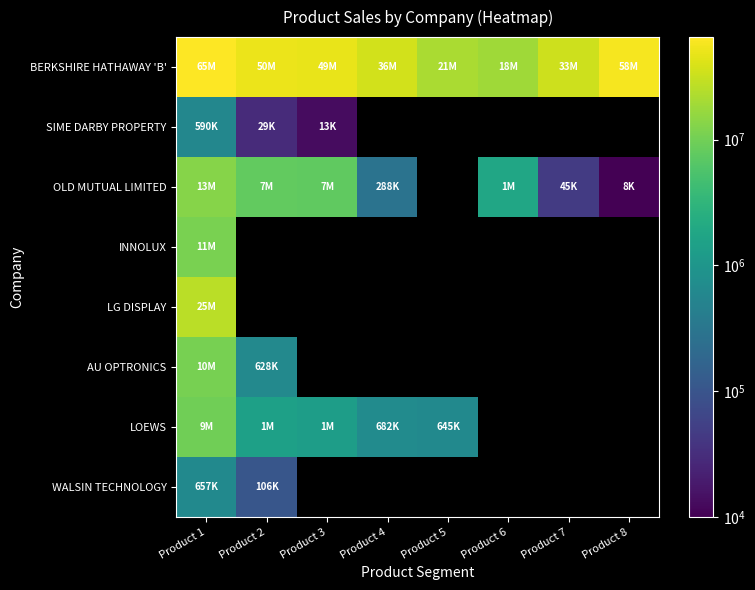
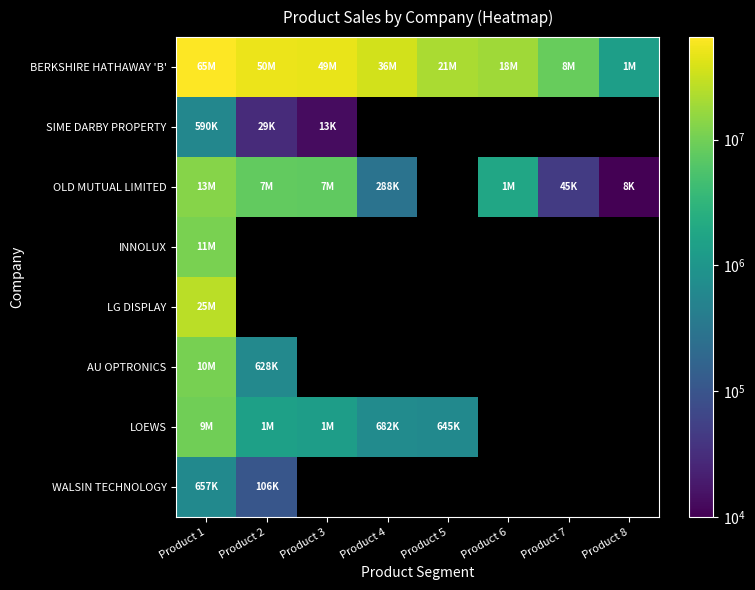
BERKSHIRE HATHAWAY 'B', Product 7: 33M -> 8M
BERKSHIRE HATHAWAY 'B', Product 8: 58M -> 1M
